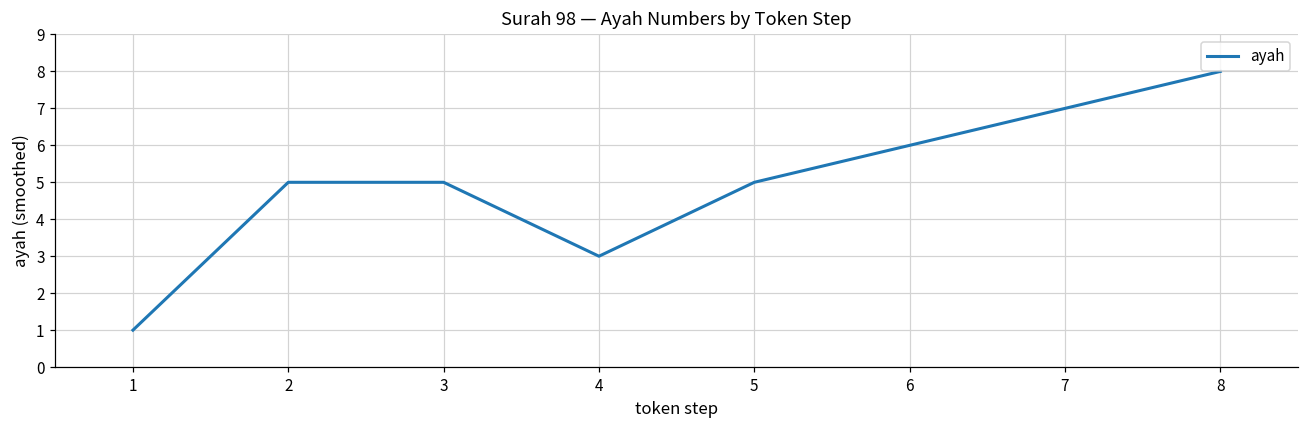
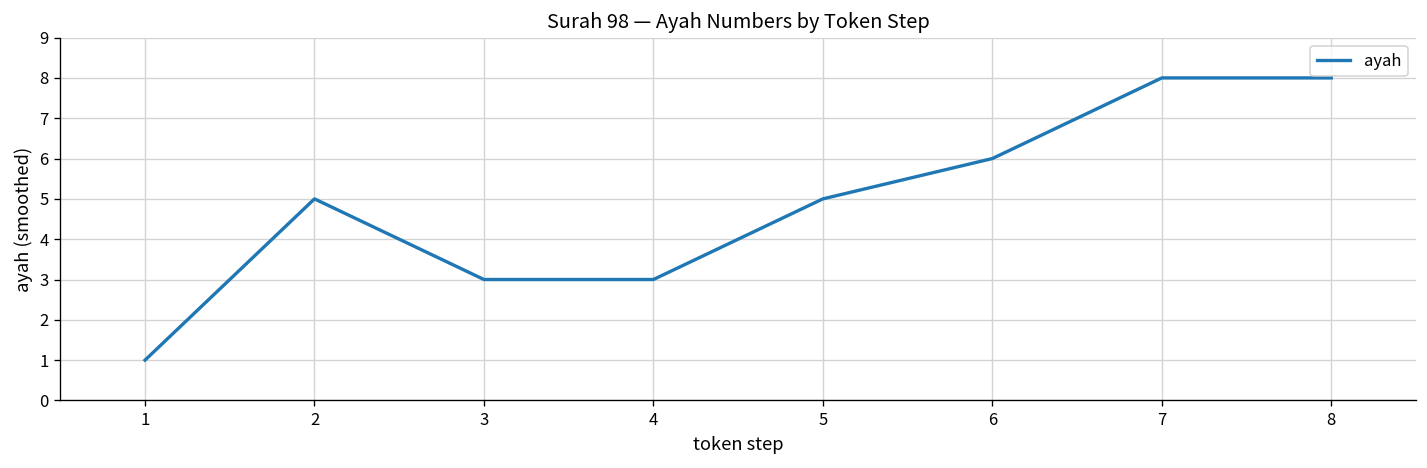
3: 5 -> 3
7: 7 -> 8
